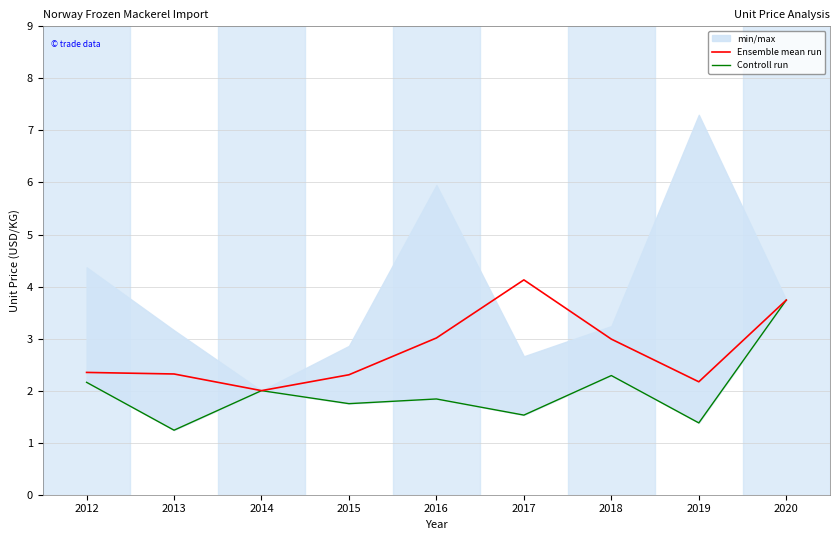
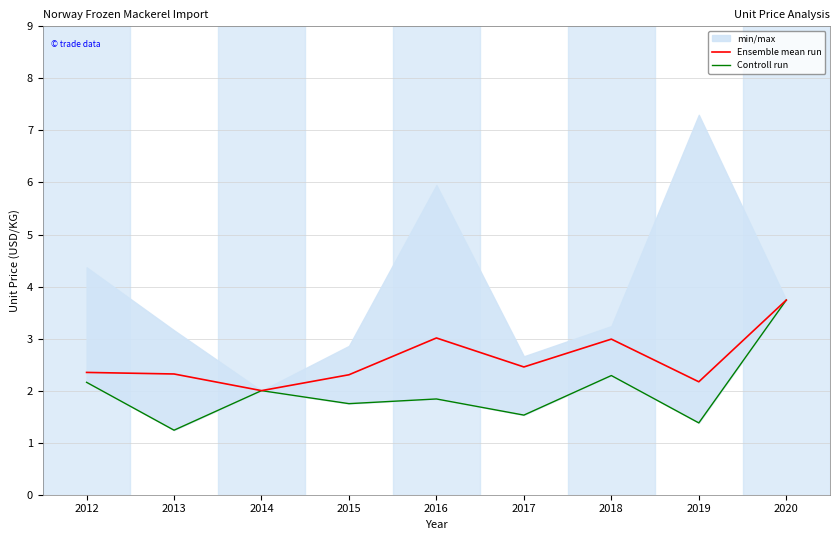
Ensemble mean run, 2017: 4.1 -> 2.5
